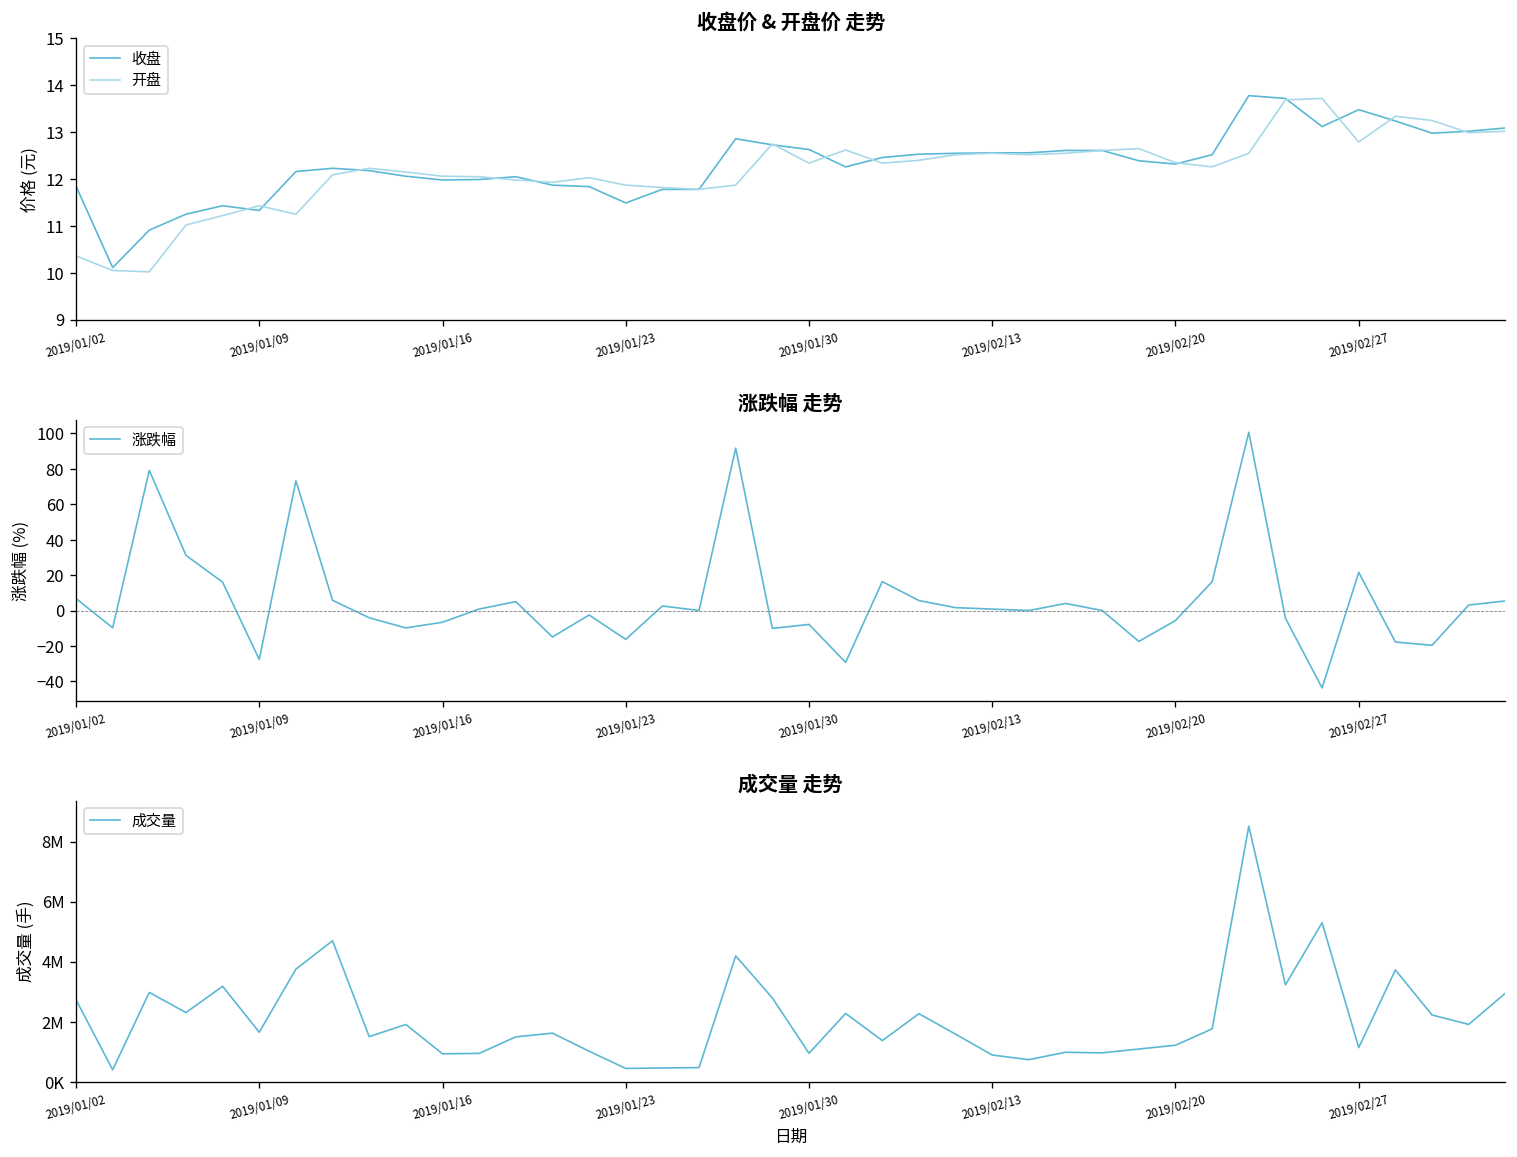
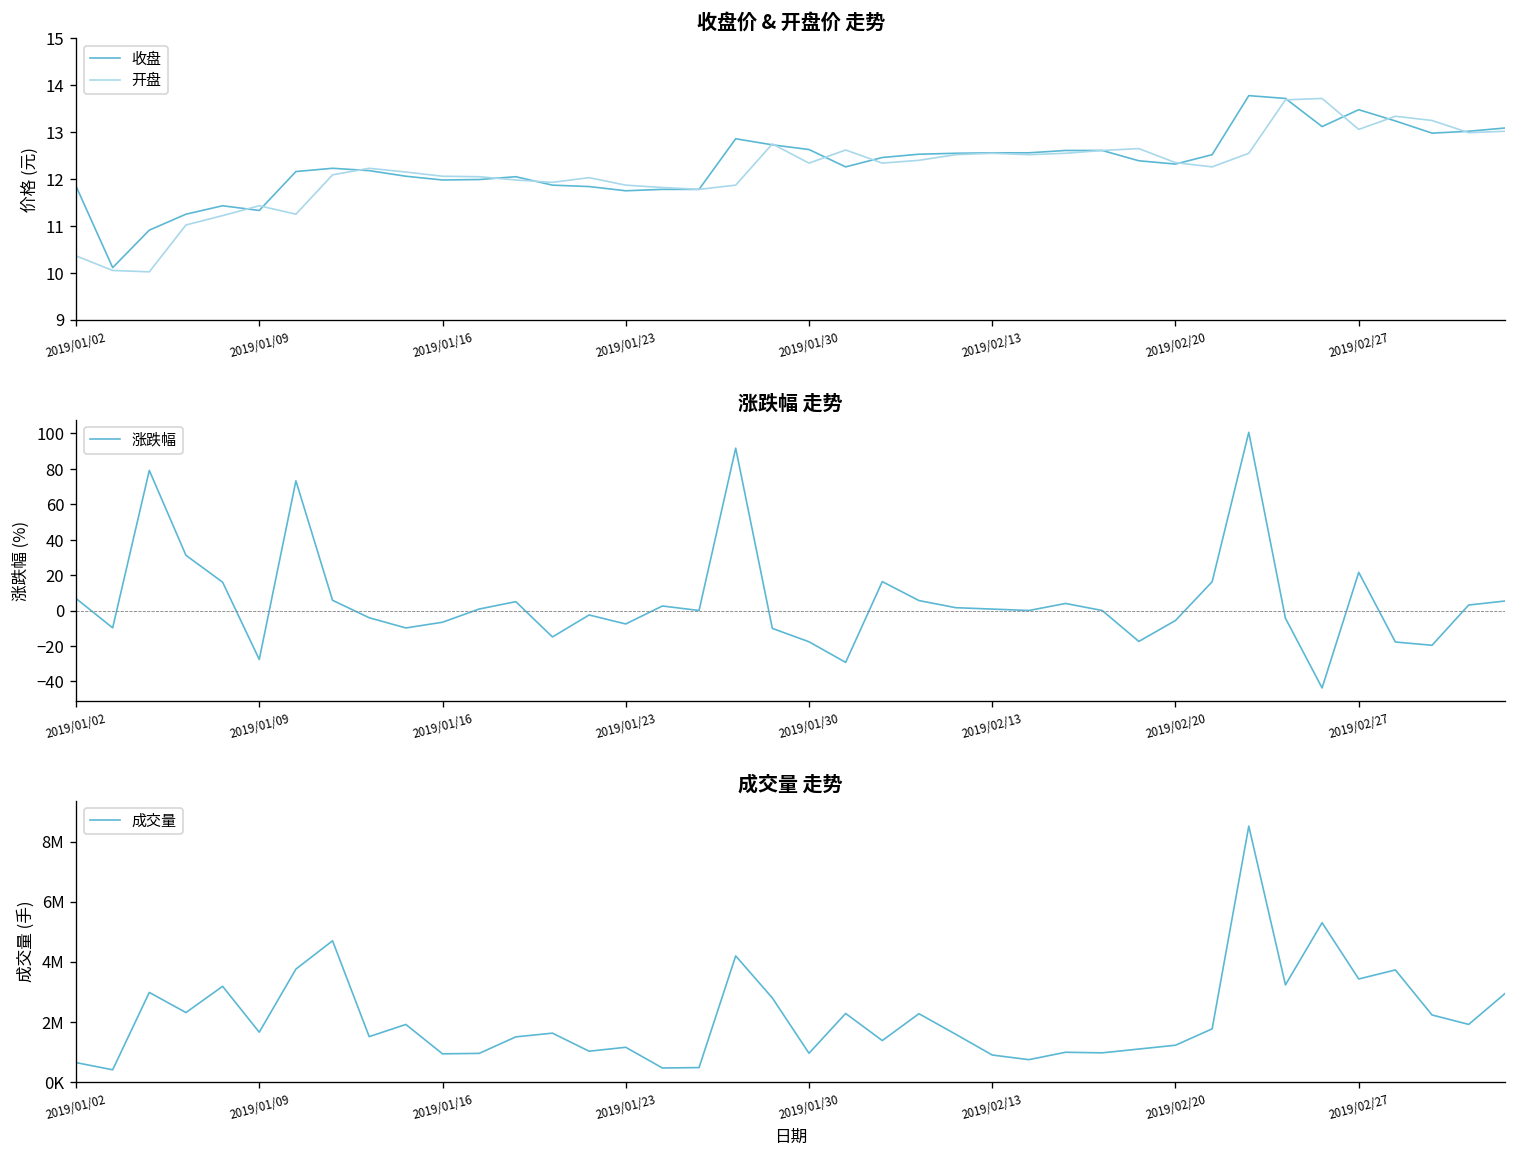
收盘价 & 开盘价 走势, 收盘, 2019/01/23: 11.5 -> 11.8
收盘价 & 开盘价 走势, 开盘, 2019/02/27: 12.8 -> 13.1
涨跌幅 走势, 2019/01/23: -16 -> -8
涨跌幅 走势, 2019/01/30: -8 -> -18
成交量 走势, 2019/01/02: 2700000 -> 600000
成交量 走势, 2019/01/23: 400000 -> 1100000
成交量 走势, 2019/02/27: 1100000 -> 3400000
